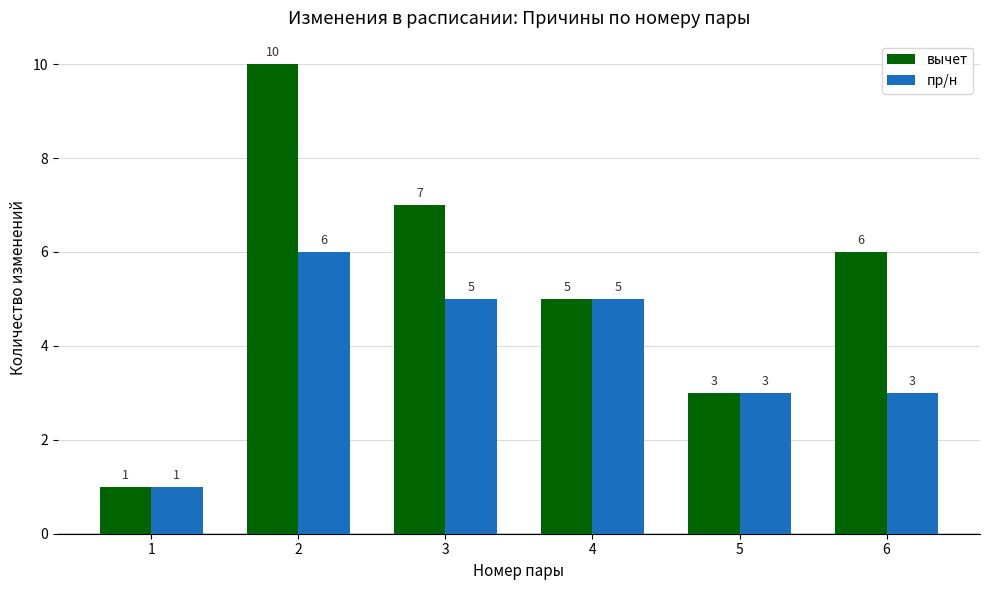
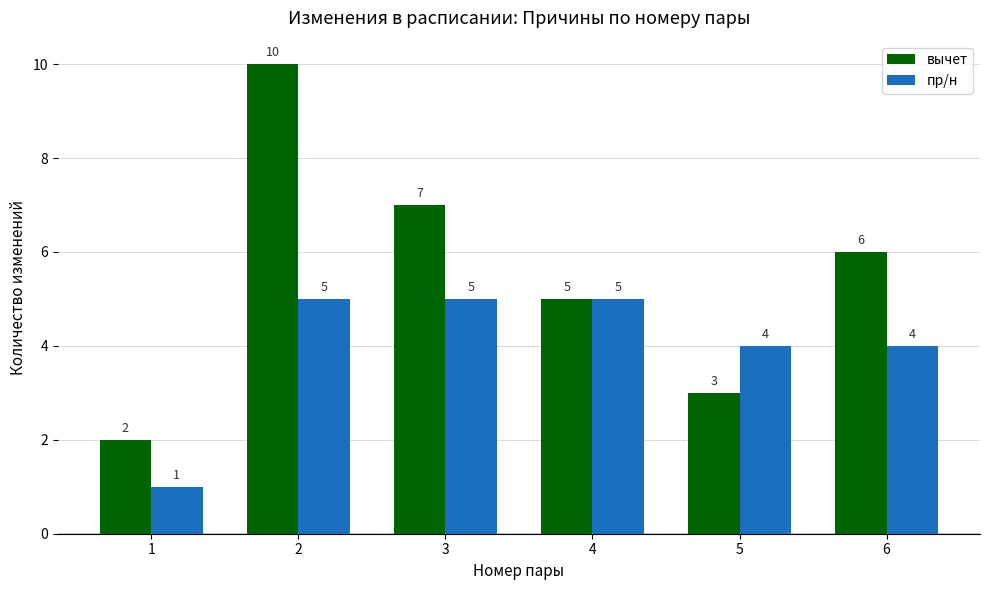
вычет, 1: 1 -> 2
пр/н, 2: 6 -> 5
пр/н, 5: 3 -> 4
пр/н, 6: 3 -> 4
